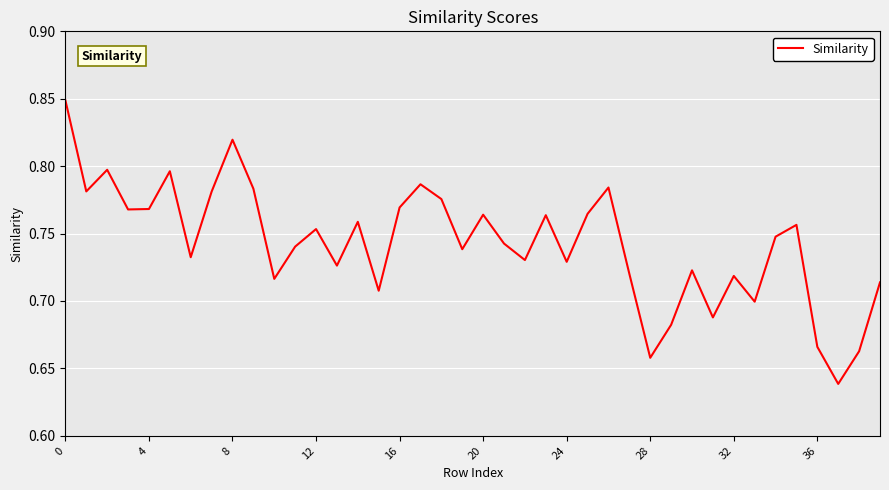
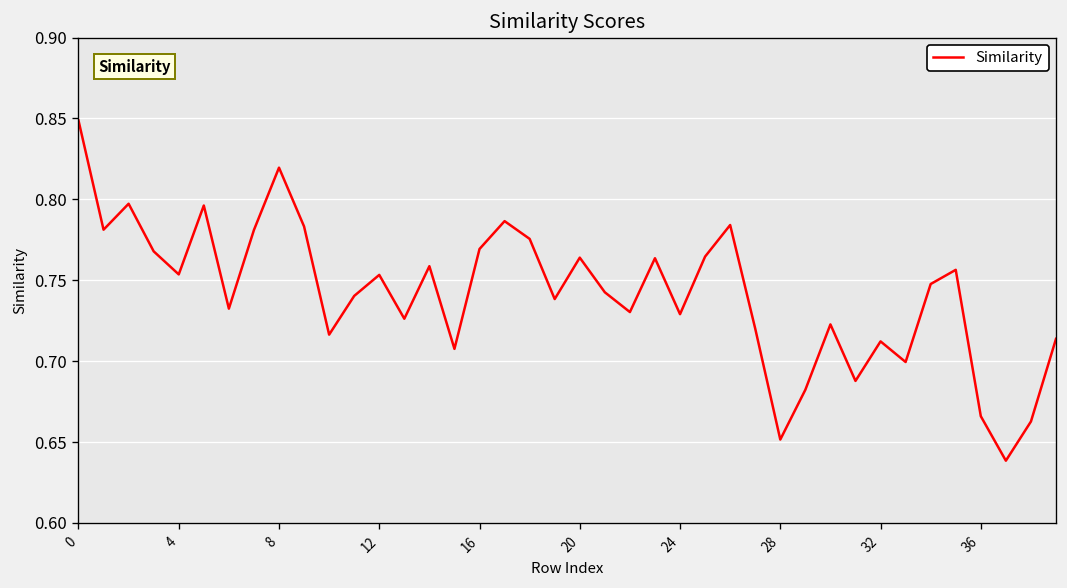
4: 0.768 -> 0.754
28: 0.658 -> 0.652
32: 0.719 -> 0.712
